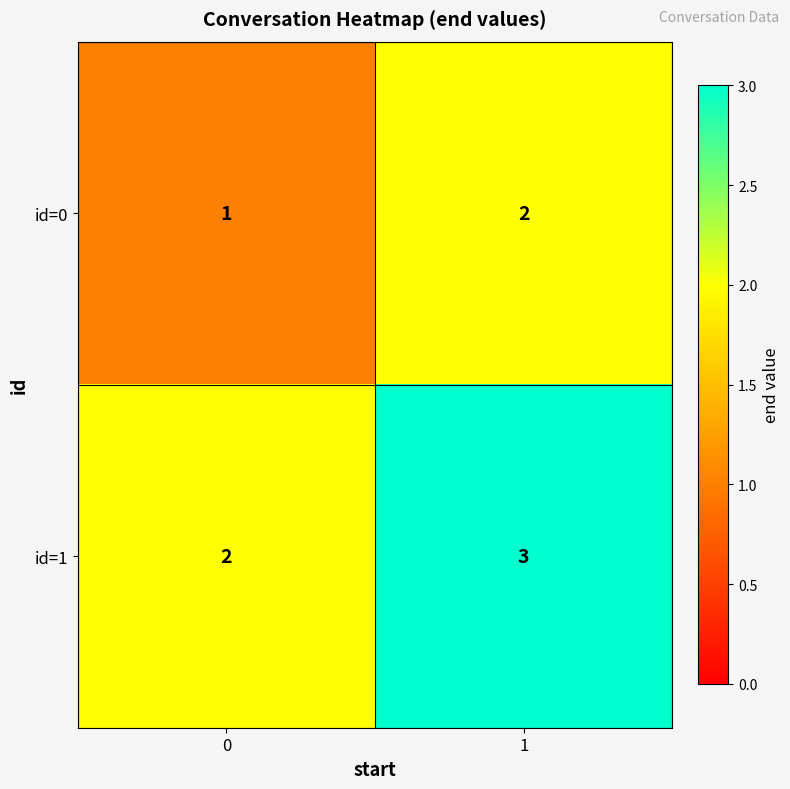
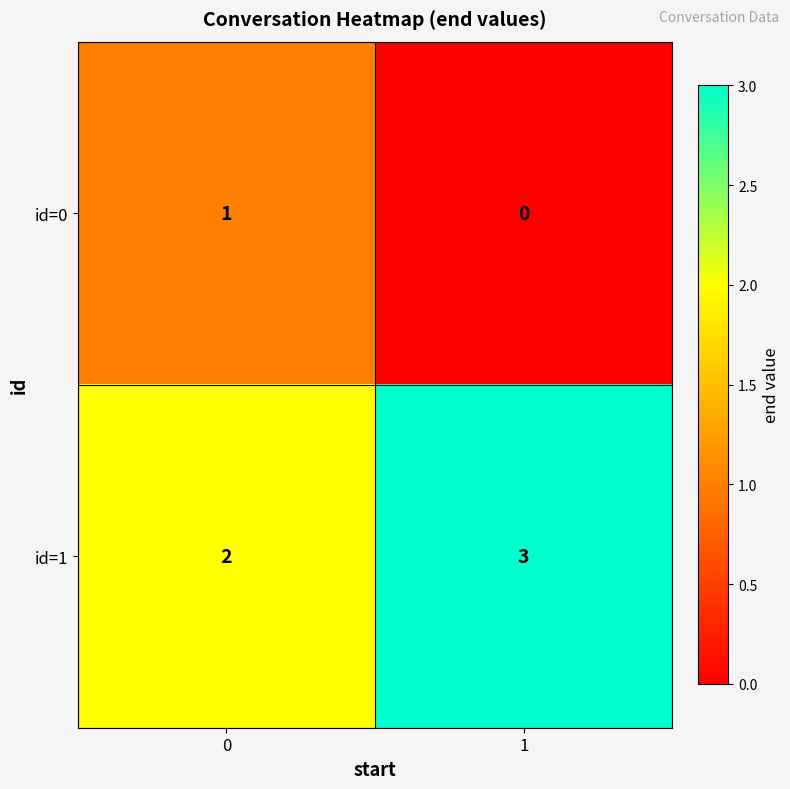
id=0, 1: 2 -> 0
